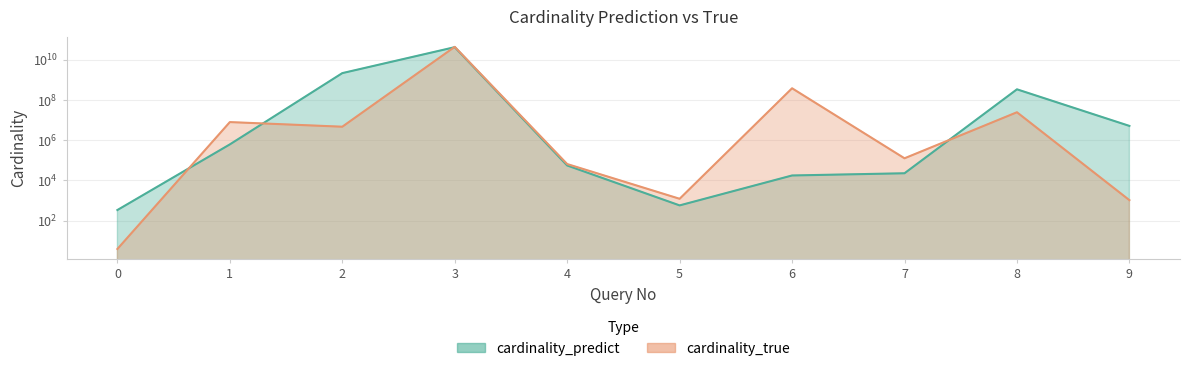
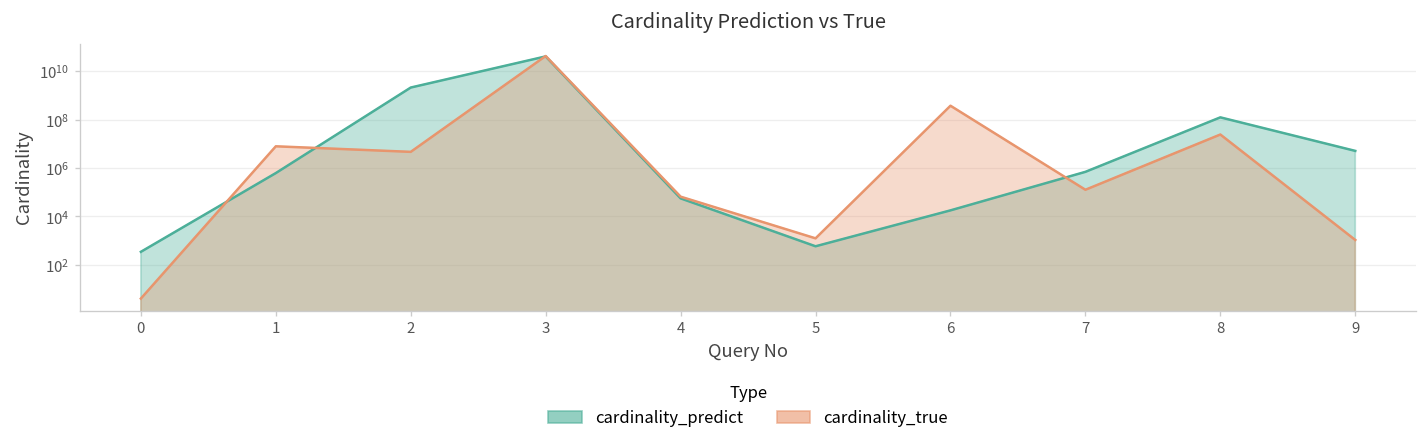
cardinality_predict, 7: 20000 -> 700000
cardinality_predict, 8: 300000000 -> 100000000
